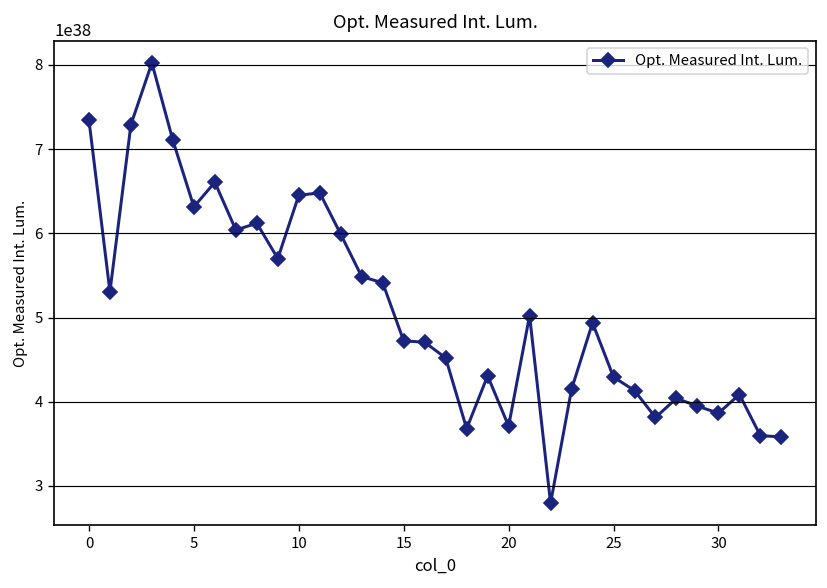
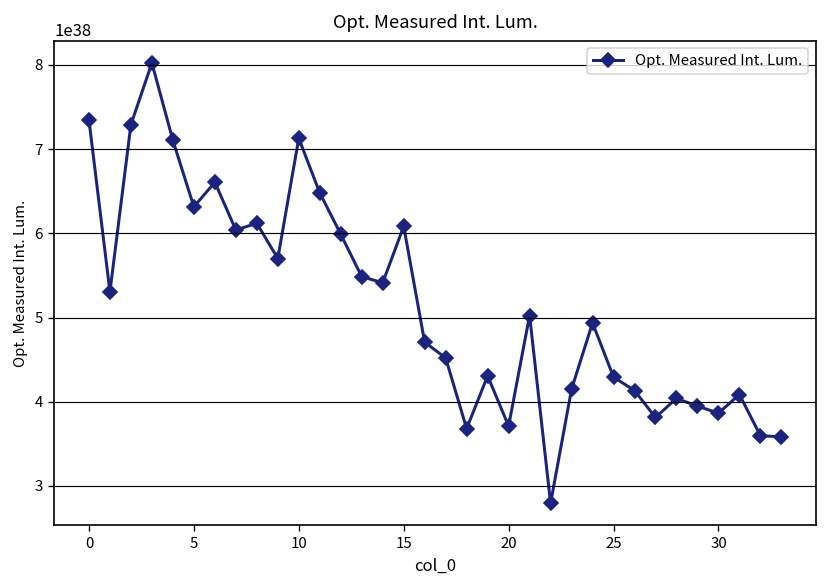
10: 650000000000000000000000000000000000000 -> 710000000000000000000000000000000000000
15: 470000000000000000000000000000000000000 -> 610000000000000000000000000000000000000
